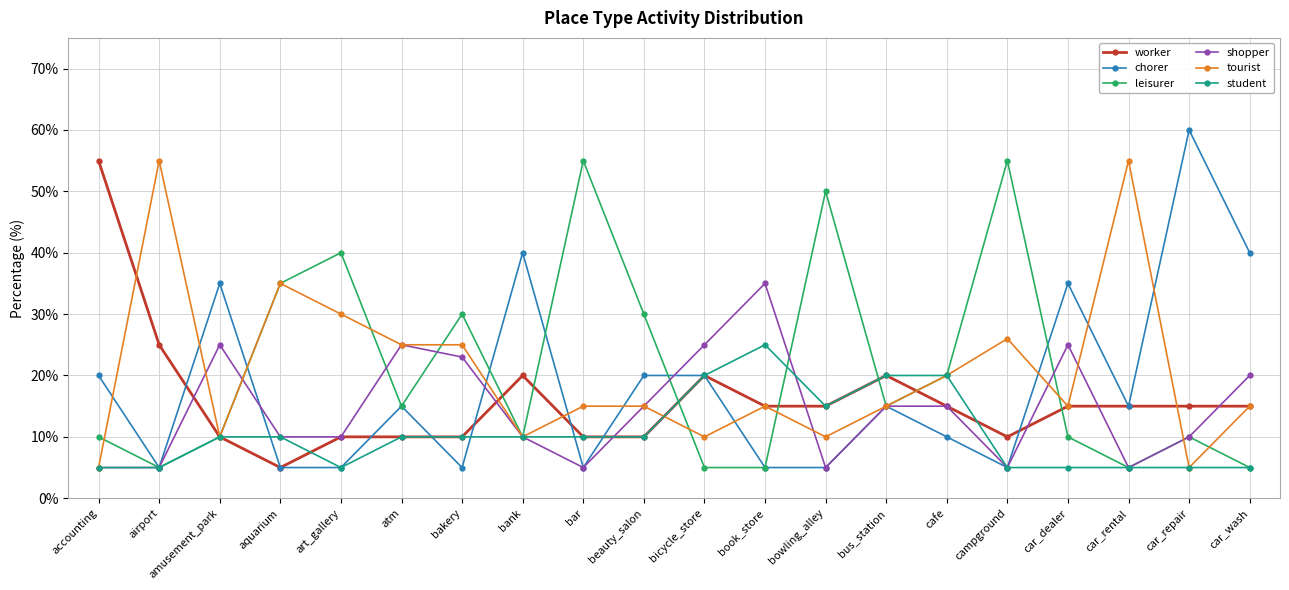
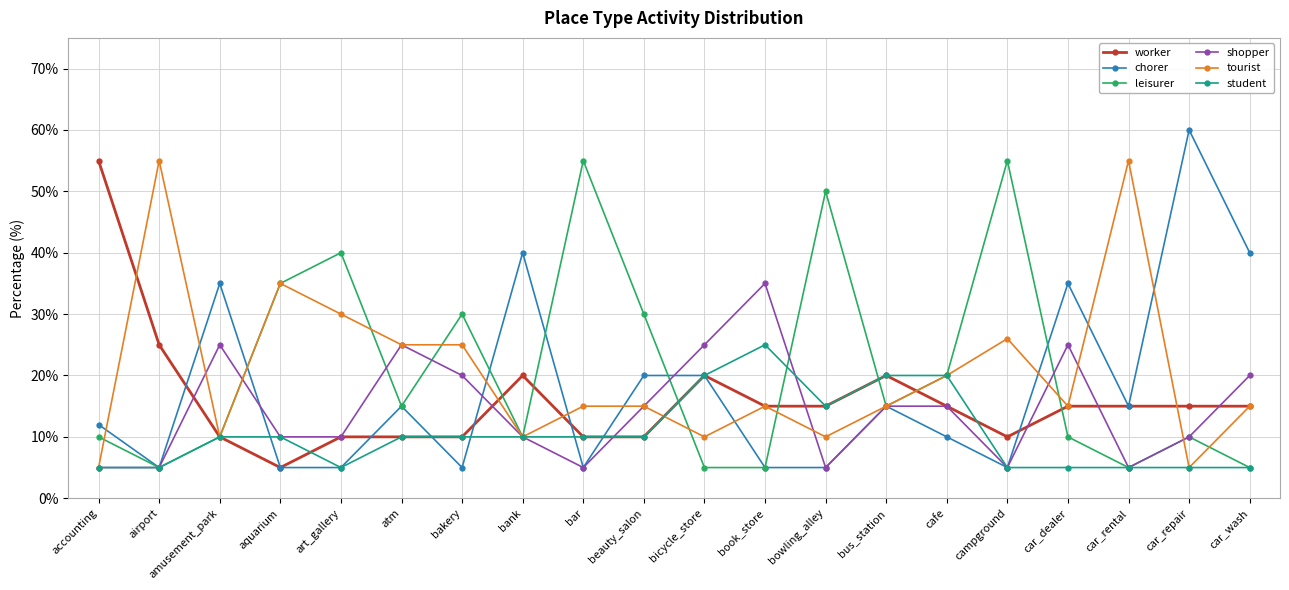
chorer, accounting: 20% -> 12%
shopper, bakery: 23% -> 20%
